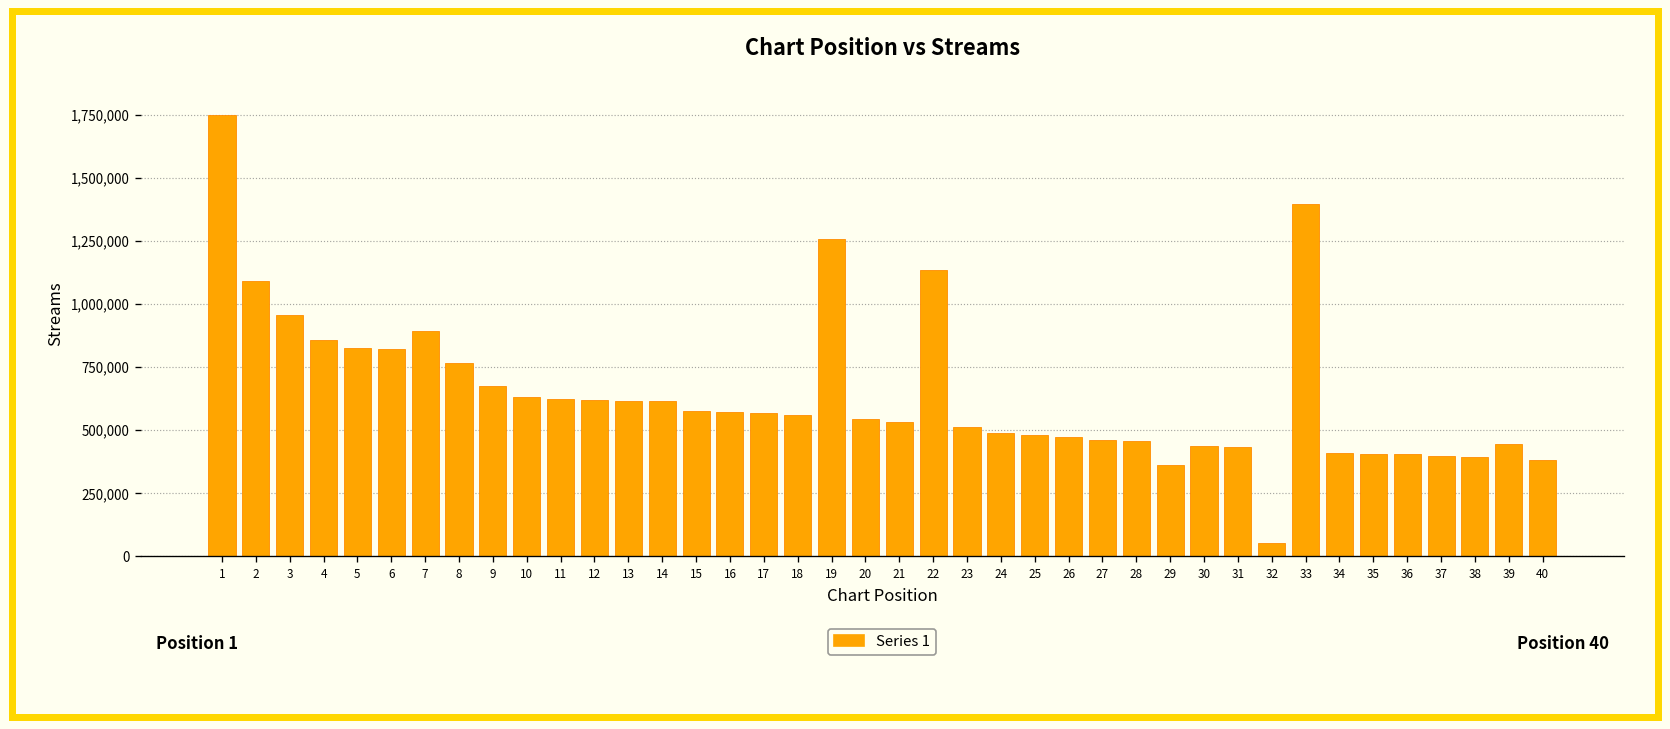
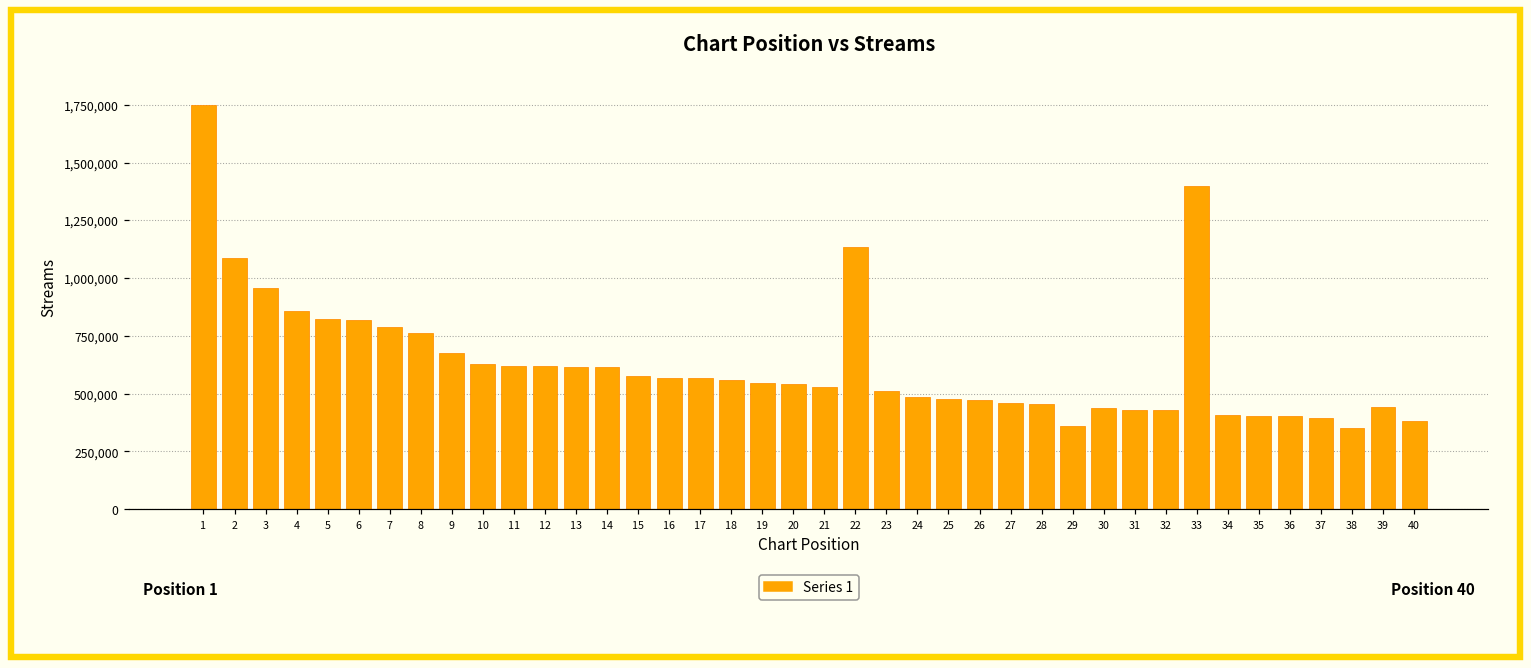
7: 890,000 -> 790,000
19: 1,260,000 -> 540,000
32: 50,000 -> 430,000
38: 390,000 -> 350,000
